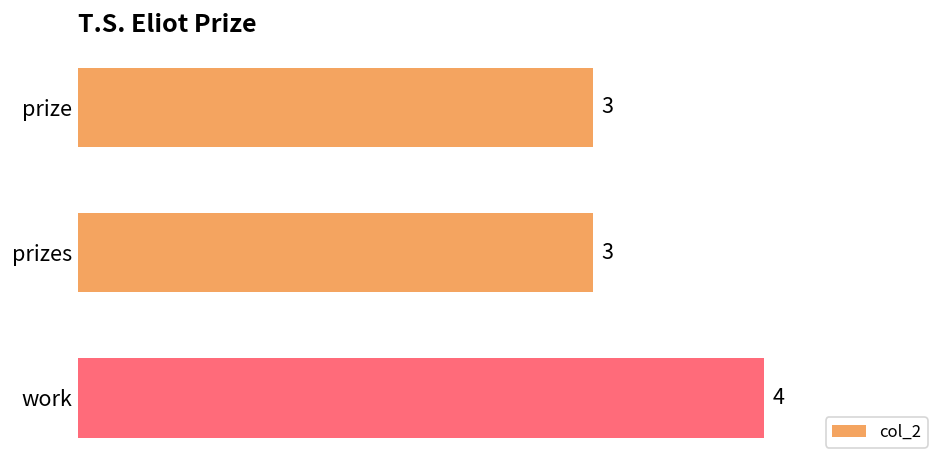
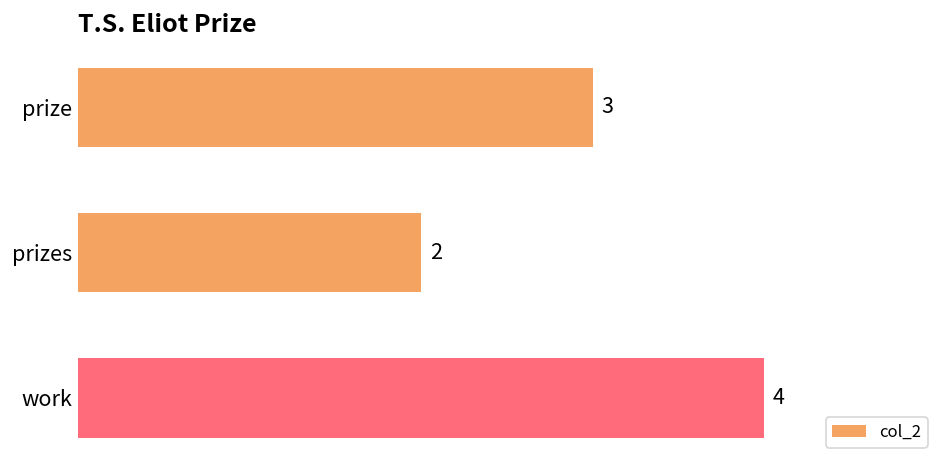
prizes: 3 -> 2
